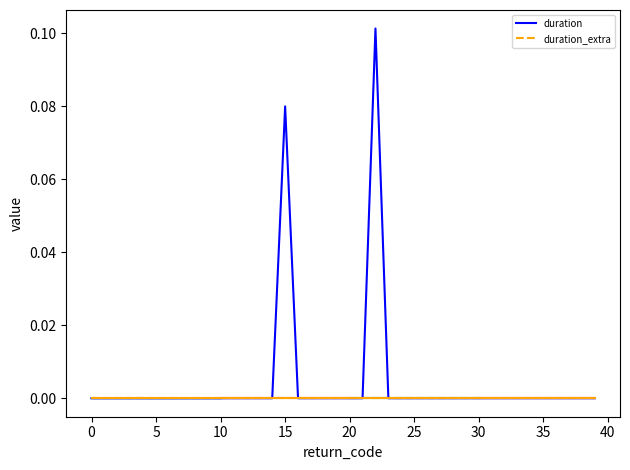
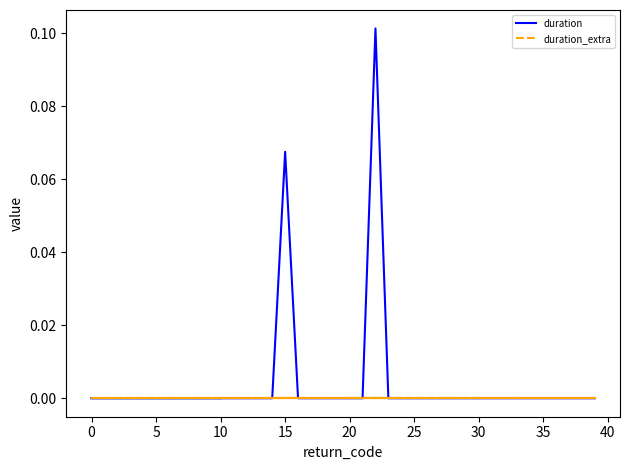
duration, 15: 0.080 -> 0.068
